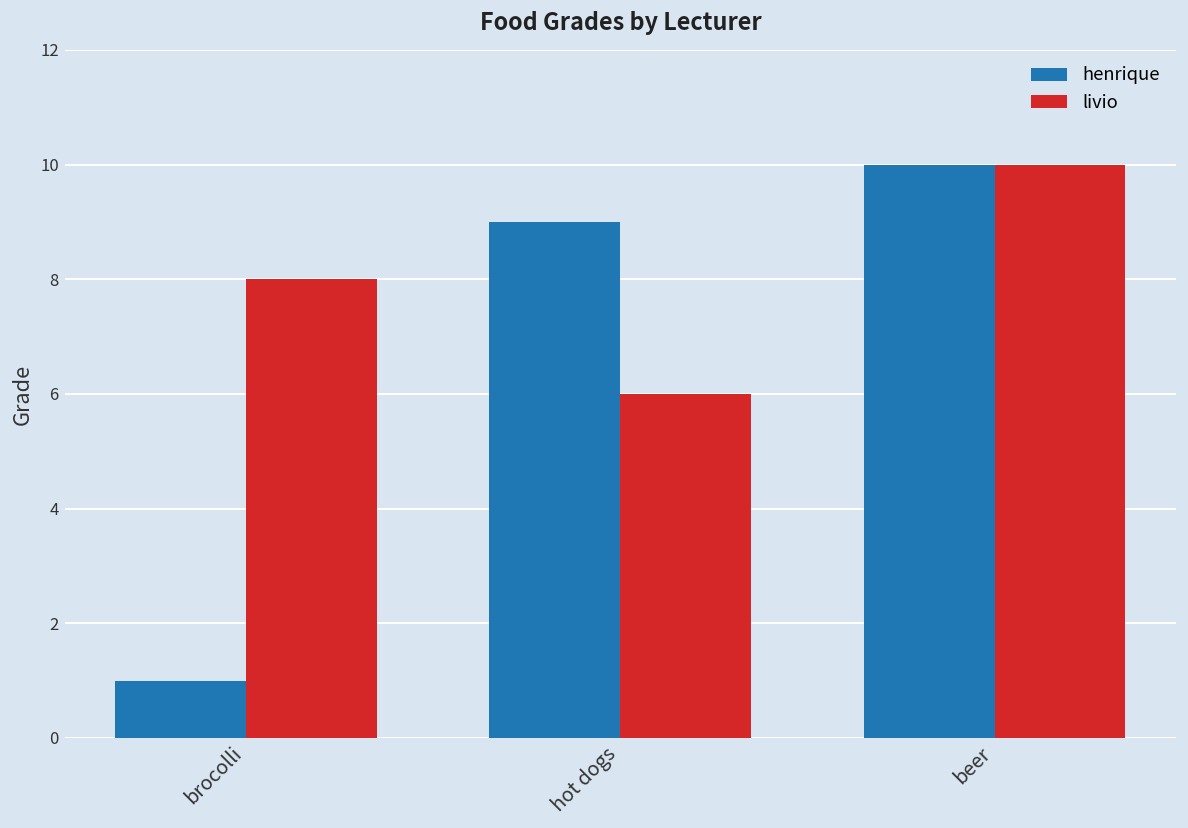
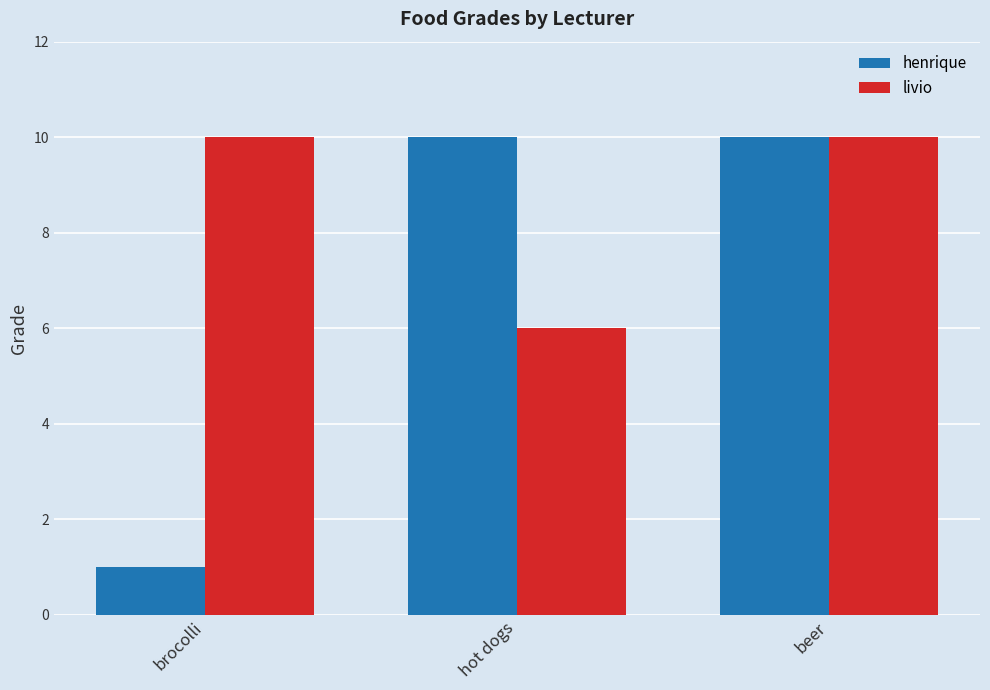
livio, brocolli: 8 -> 10
henrique, hot dogs: 9 -> 10
